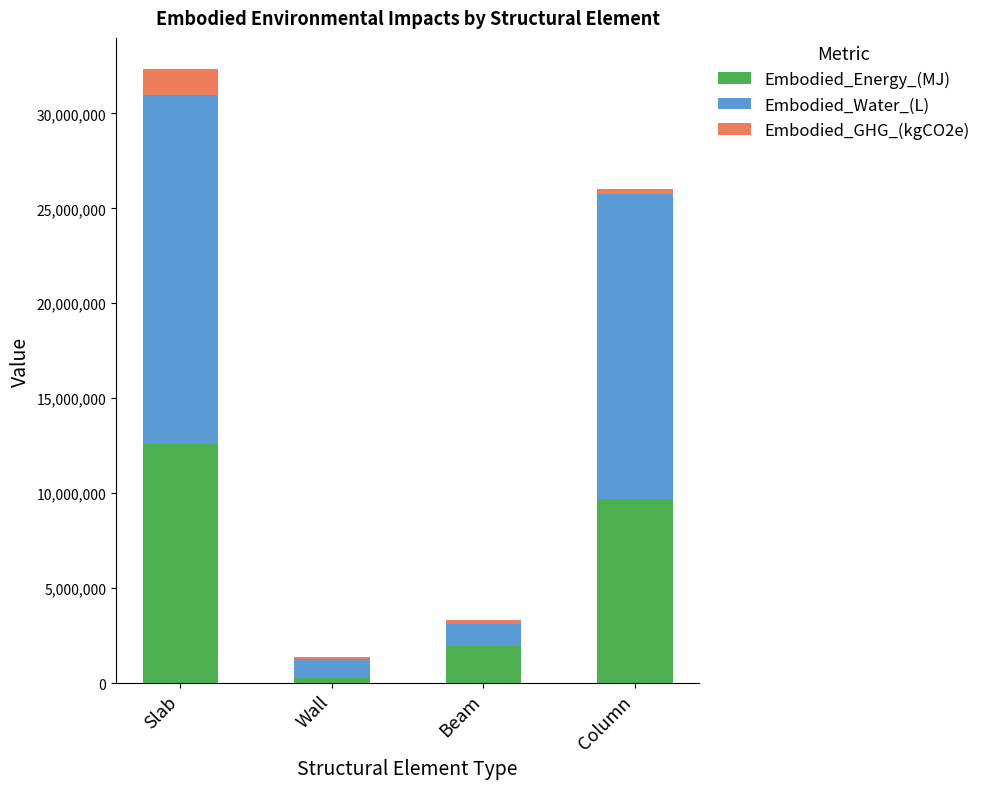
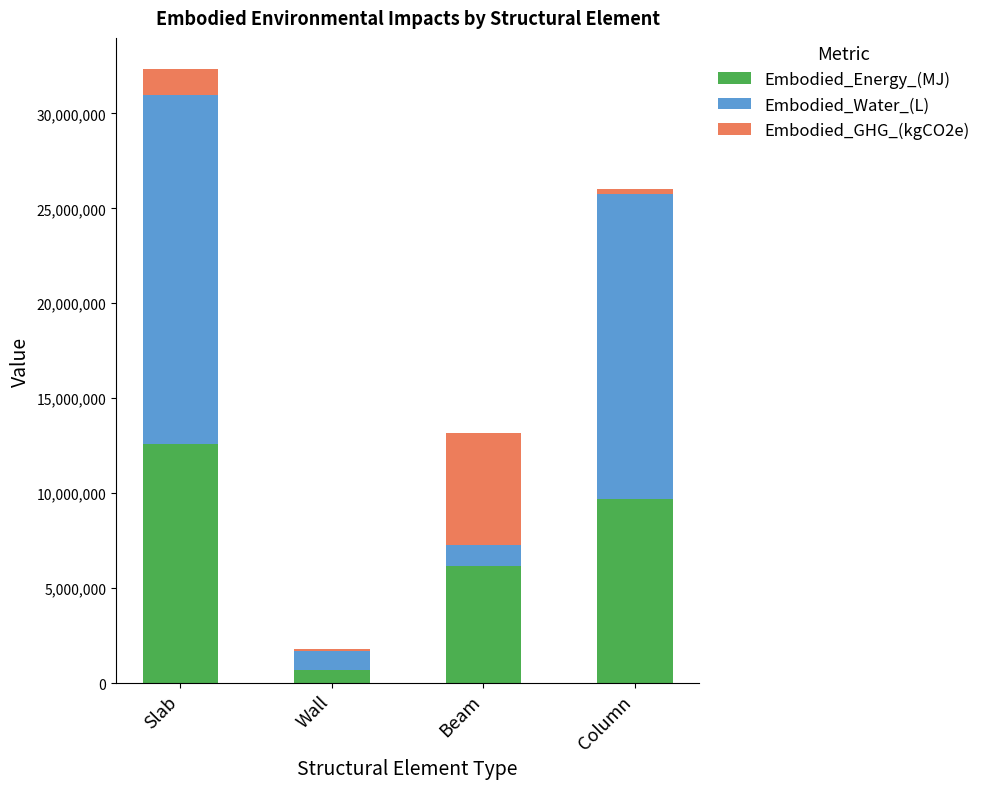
Embodied_Energy_(MJ), Wall: 300,000 -> 700,000
Embodied_Energy_(MJ), Beam: 2,000,000 -> 6,100,000
Embodied_GHG_(kgCO2e), Beam: 200,000 -> 5,900,000
